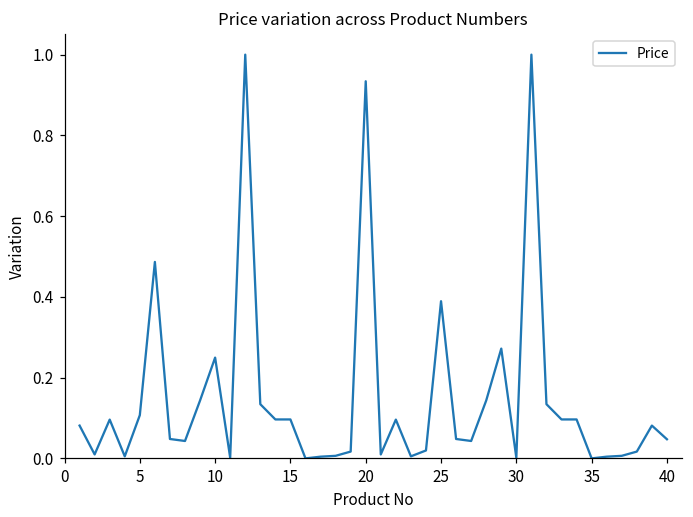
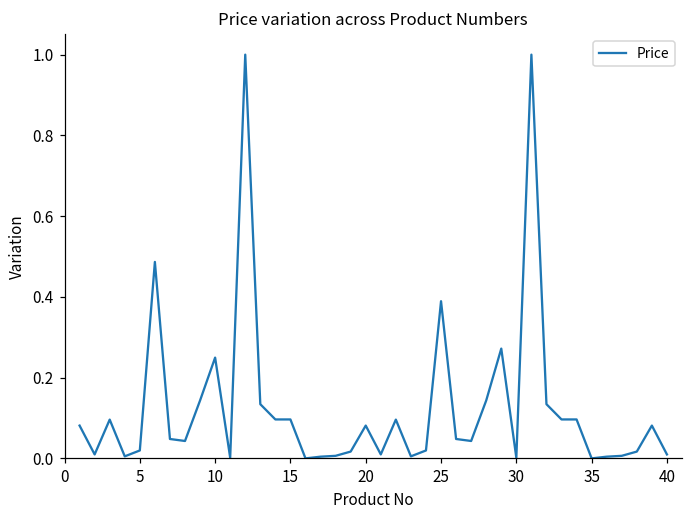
5: 0.11 -> 0.02
20: 0.93 -> 0.08
40: 0.05 -> 0.01
